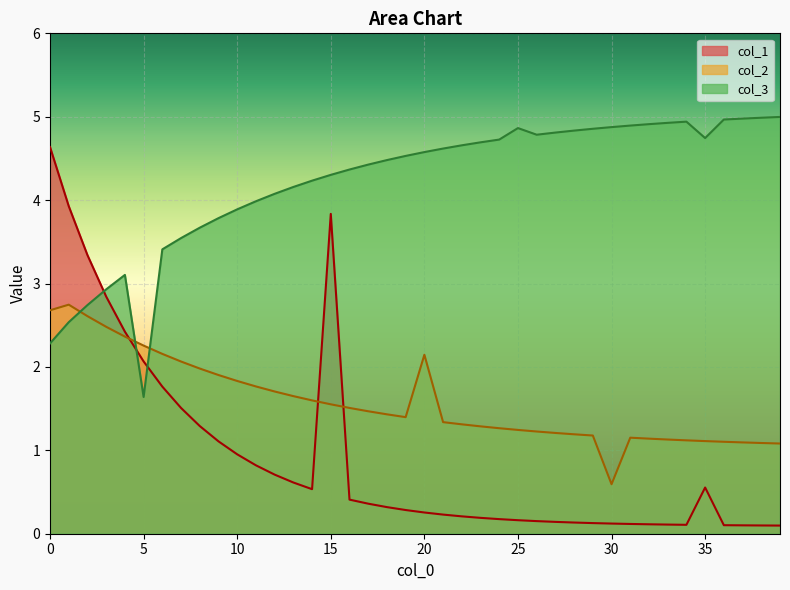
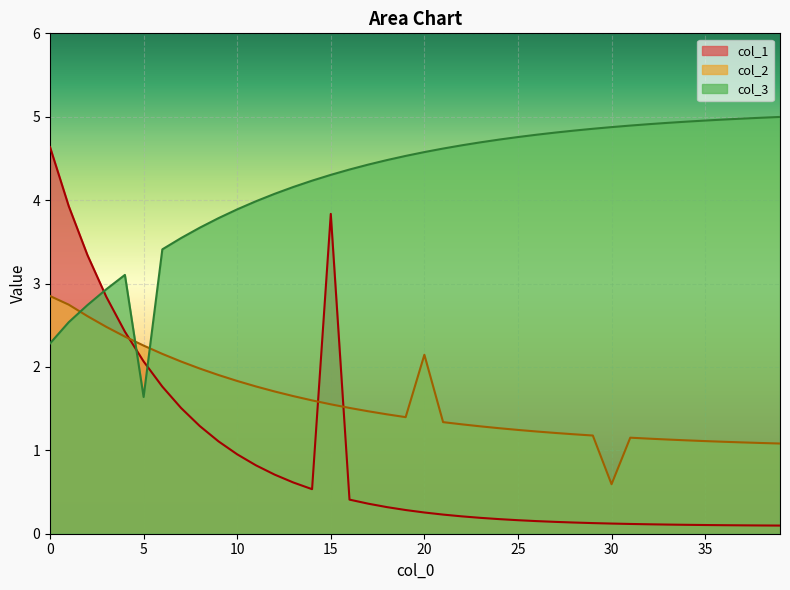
col_2, 0: 2.7 -> 2.8
col_3, 25: 4.9 -> 4.8
col_1, 35: 0.6 -> 0.1
col_3, 35: 4.7 -> 5.0
